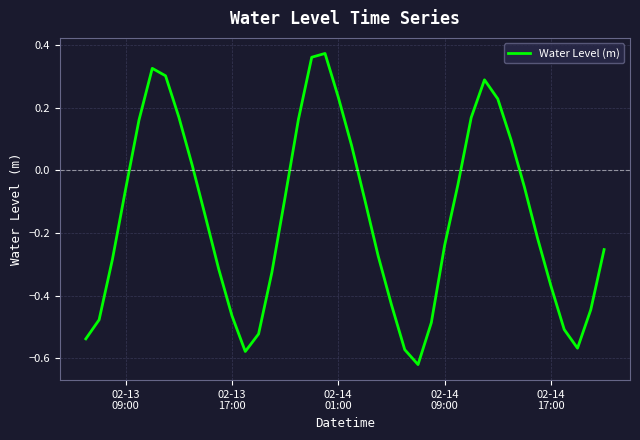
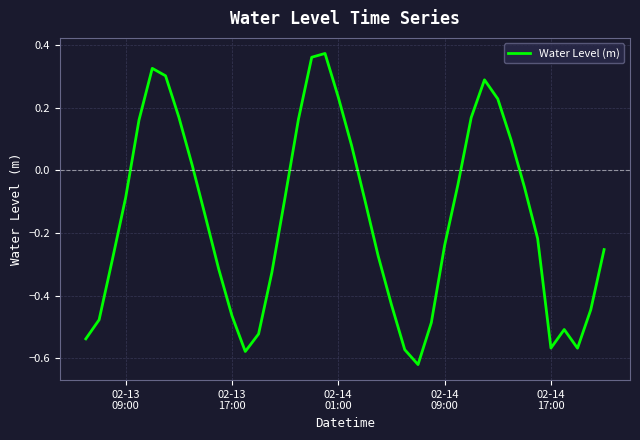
02-13 09:00: -0.06 -> -0.09
02-14 17:00: -0.37 -> -0.57
